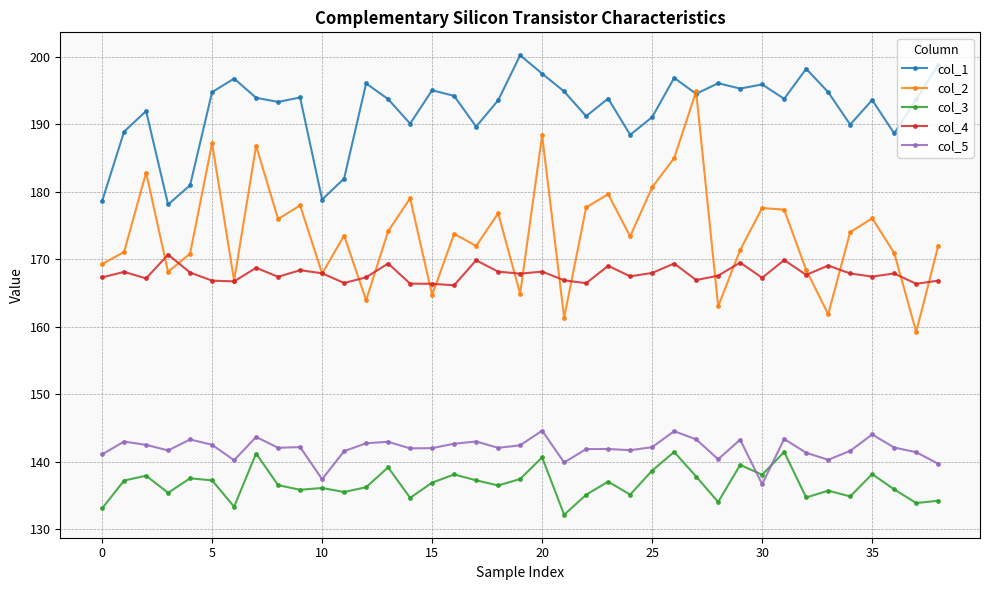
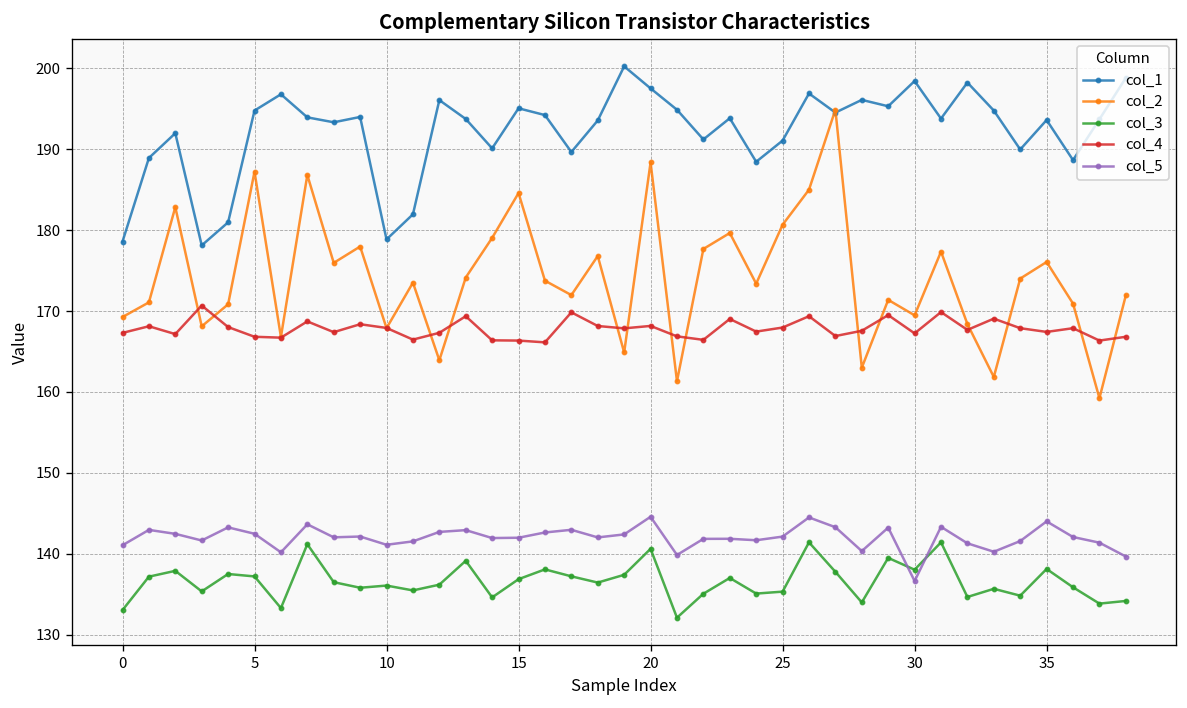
col_5, 10: 137 -> 141
col_2, 15: 165 -> 185
col_3, 25: 139 -> 135
col_1, 30: 196 -> 198
col_2, 30: 178 -> 169
